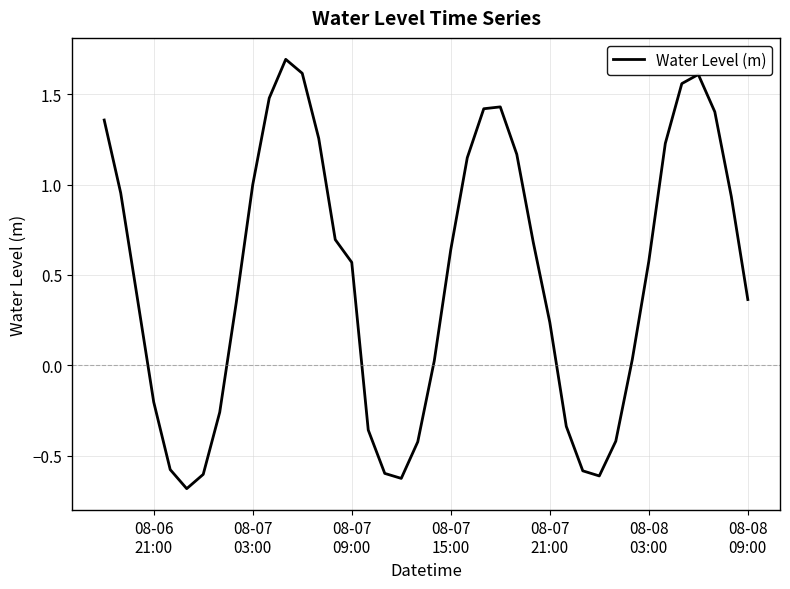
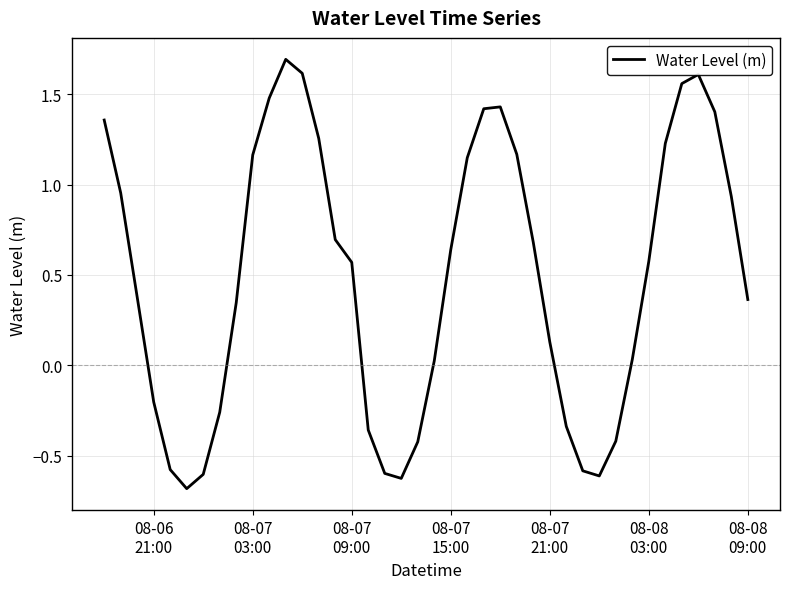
08-07 03:00: 1.00 -> 1.16
08-07 21:00: 0.24 -> 0.13
